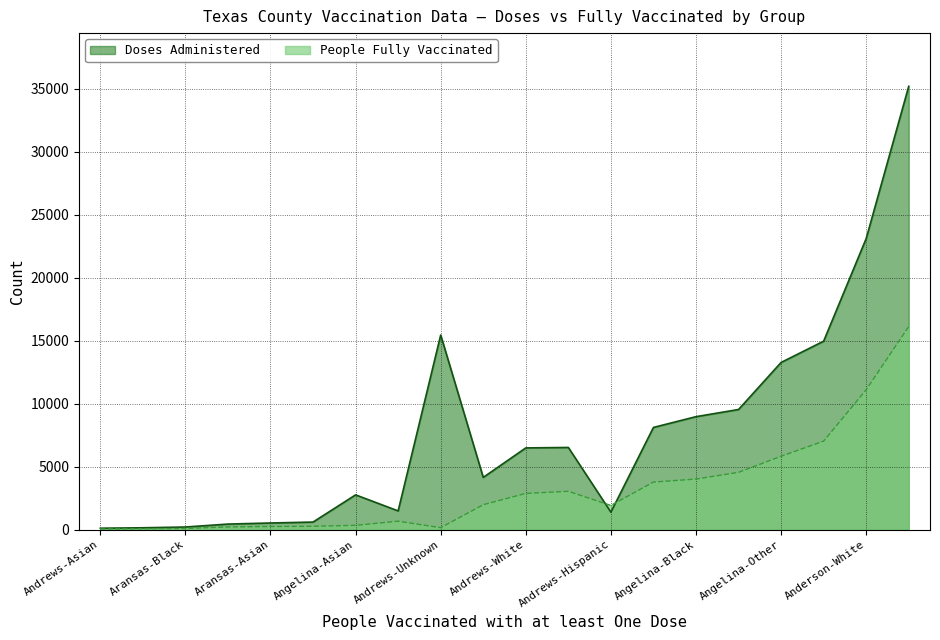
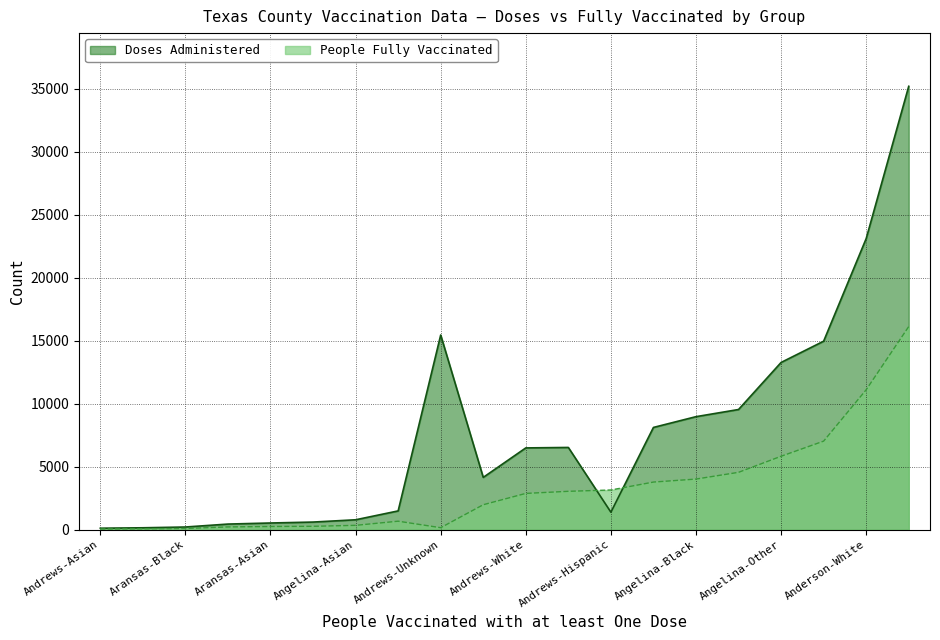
Doses Administered, Angelina-Asian: 2800 -> 800
People Fully Vaccinated, Andrews-Hispanic: 1900 -> 3100
